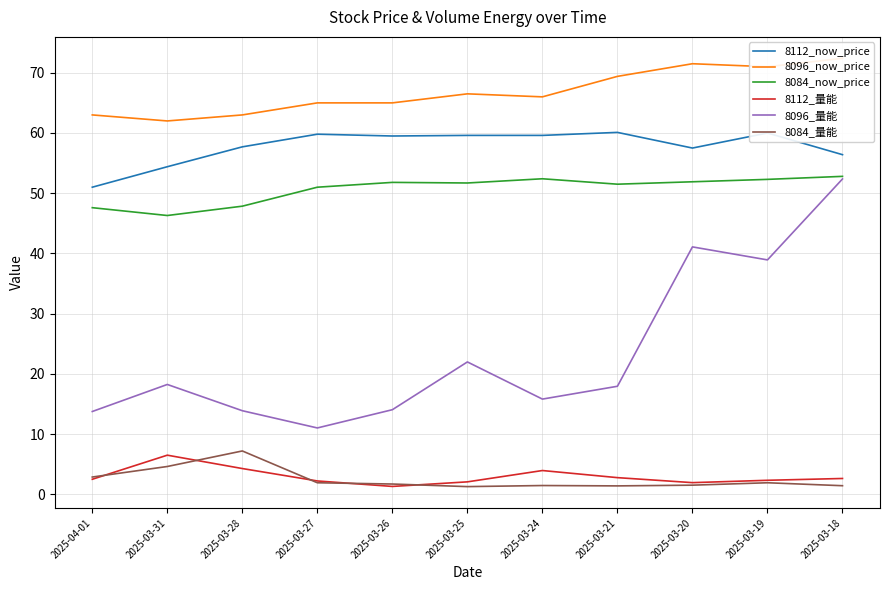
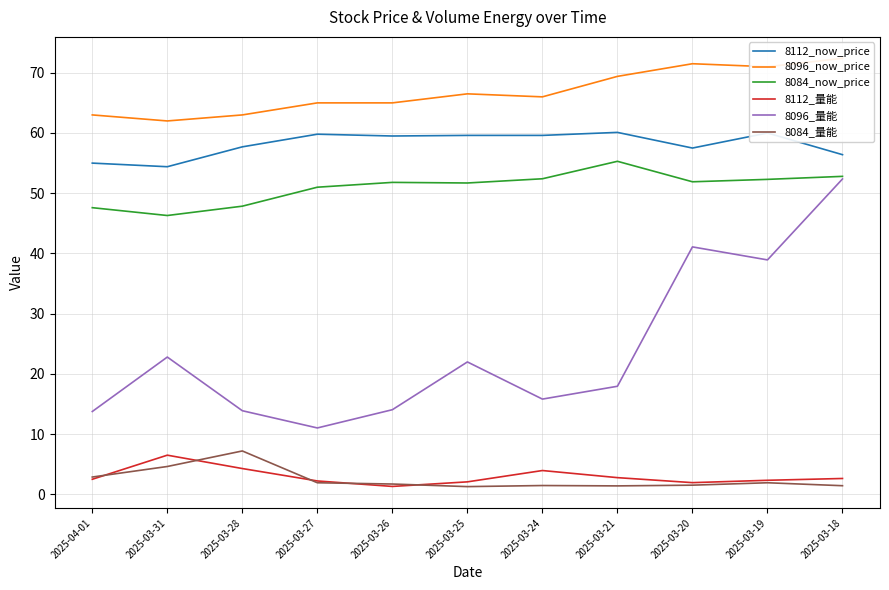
8112_now_price, 2025-04-01: 51 -> 55
8096_量能, 2025-03-31: 18 -> 23
8084_now_price, 2025-03-21: 52 -> 55
